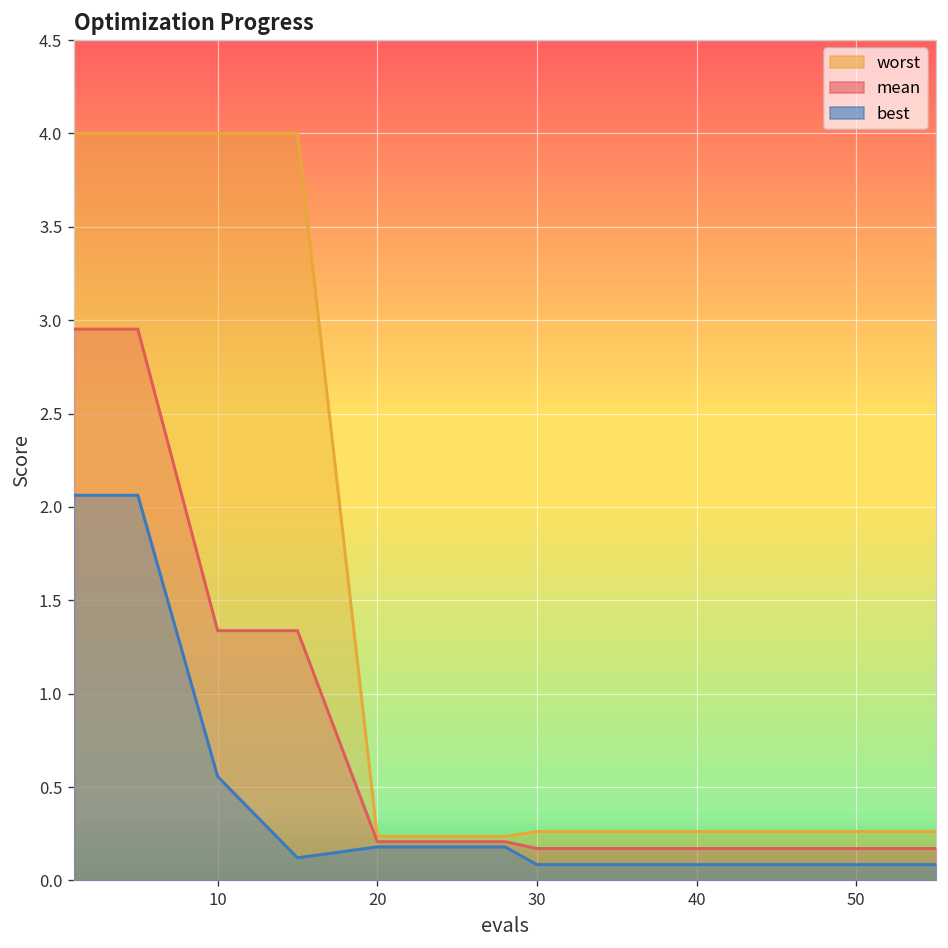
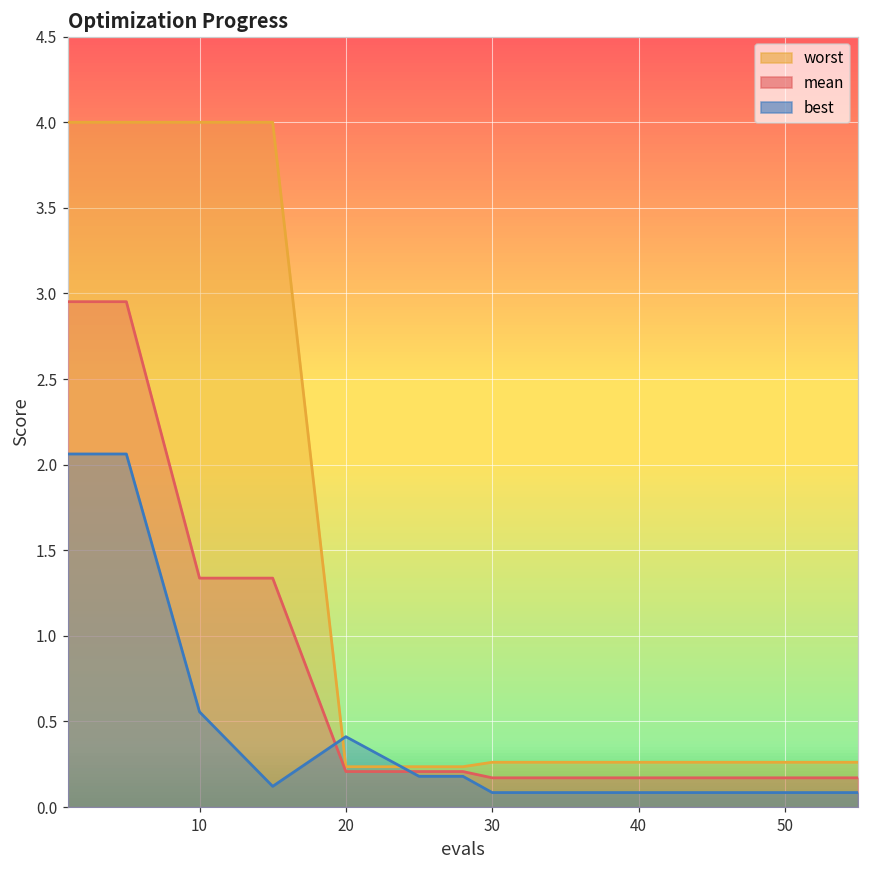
best, 20: 0.18 -> 0.41
